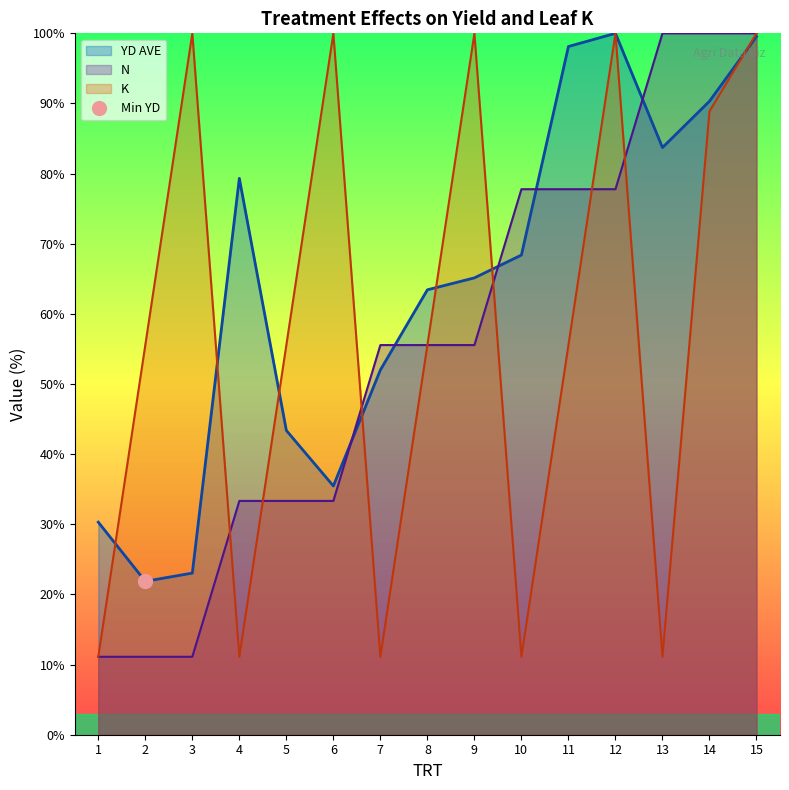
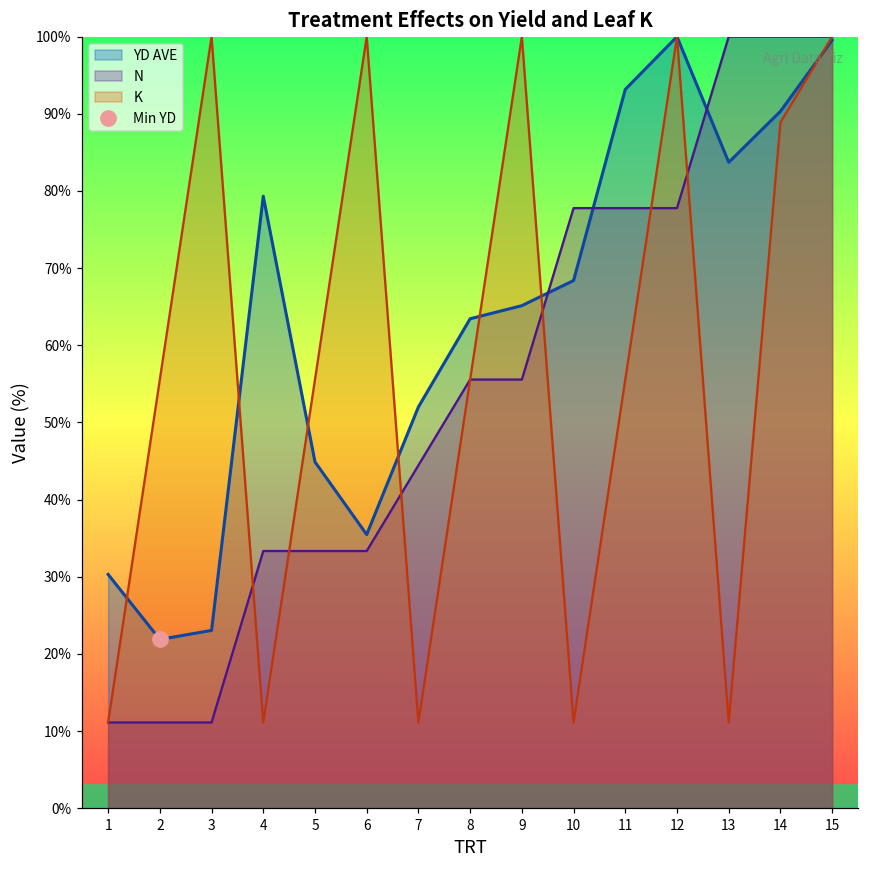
YD AVE, 5: 43% -> 45%
N, 7: 56% -> 44%
YD AVE, 11: 98% -> 93%
